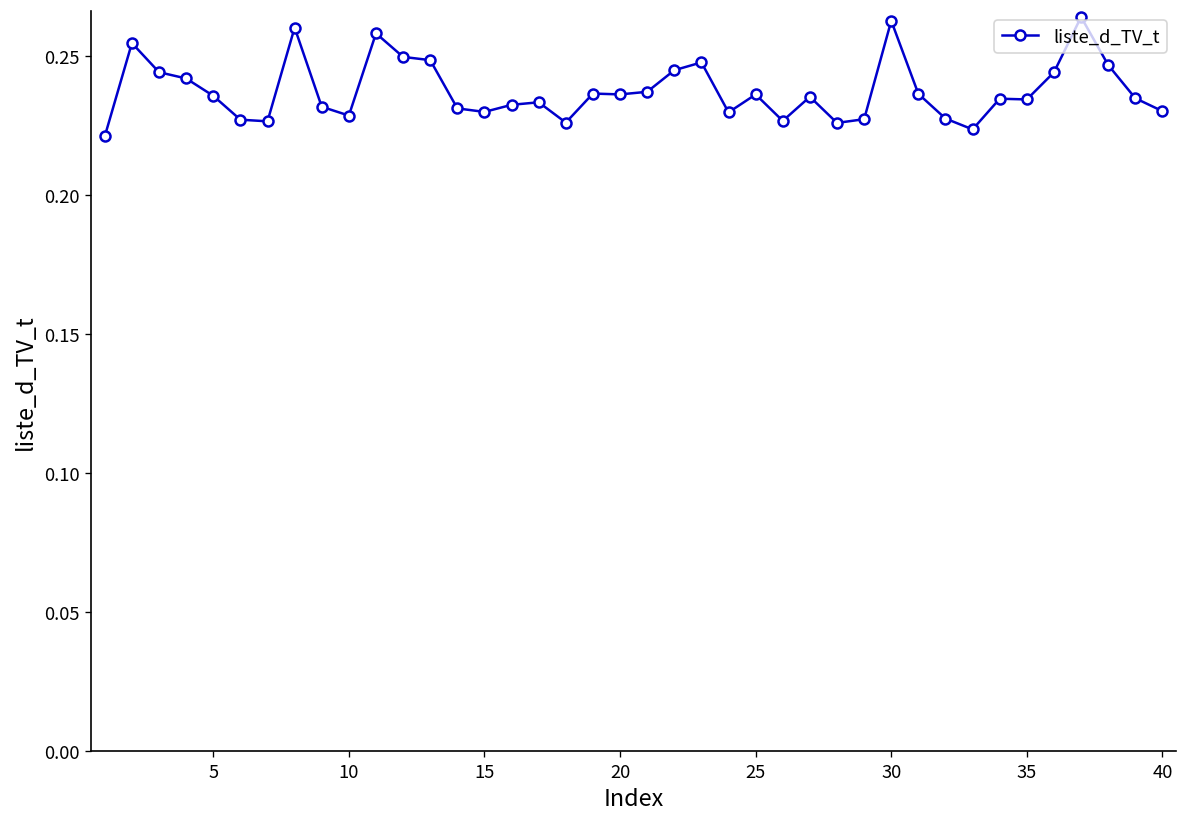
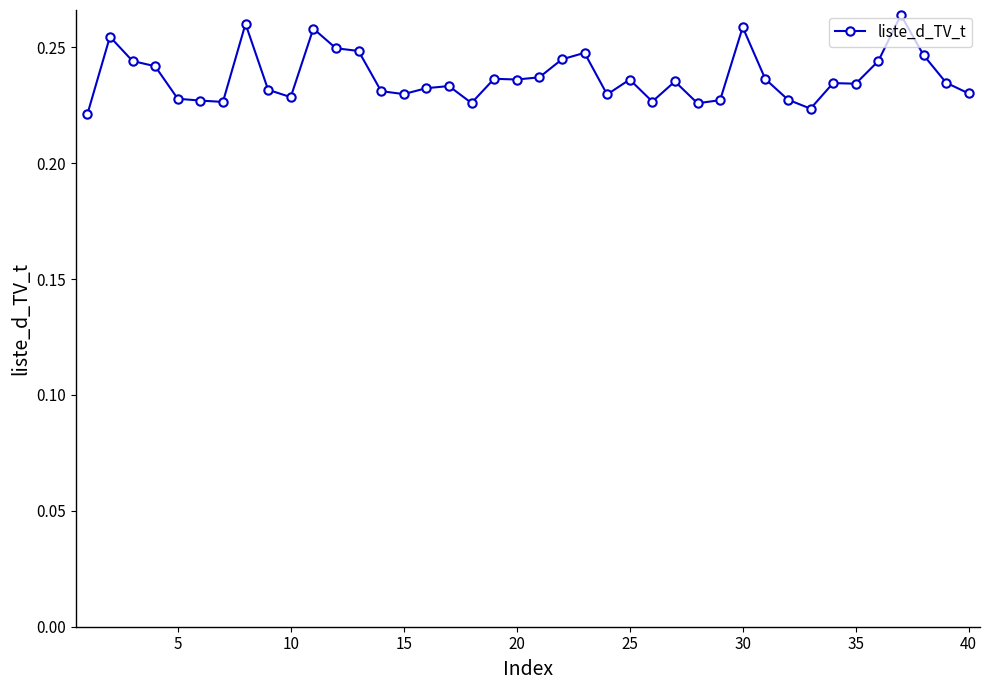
5: 0.236 -> 0.228
30: 0.263 -> 0.259
